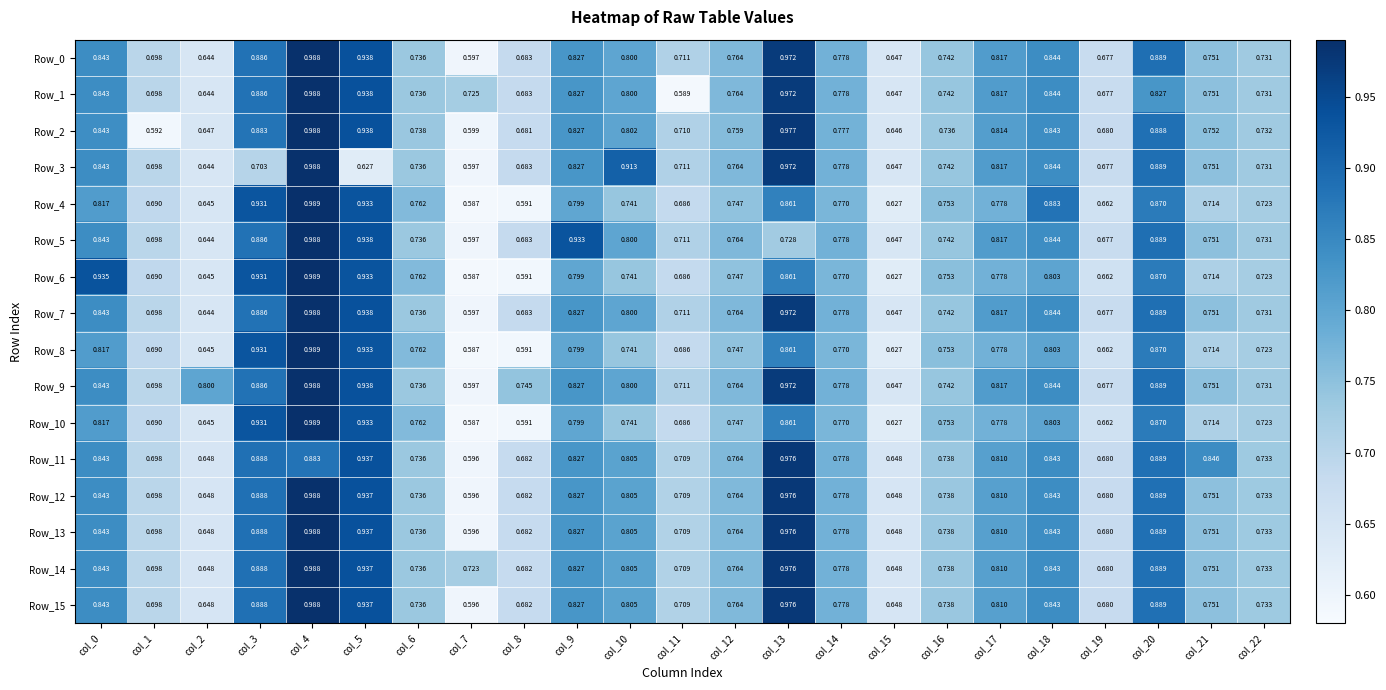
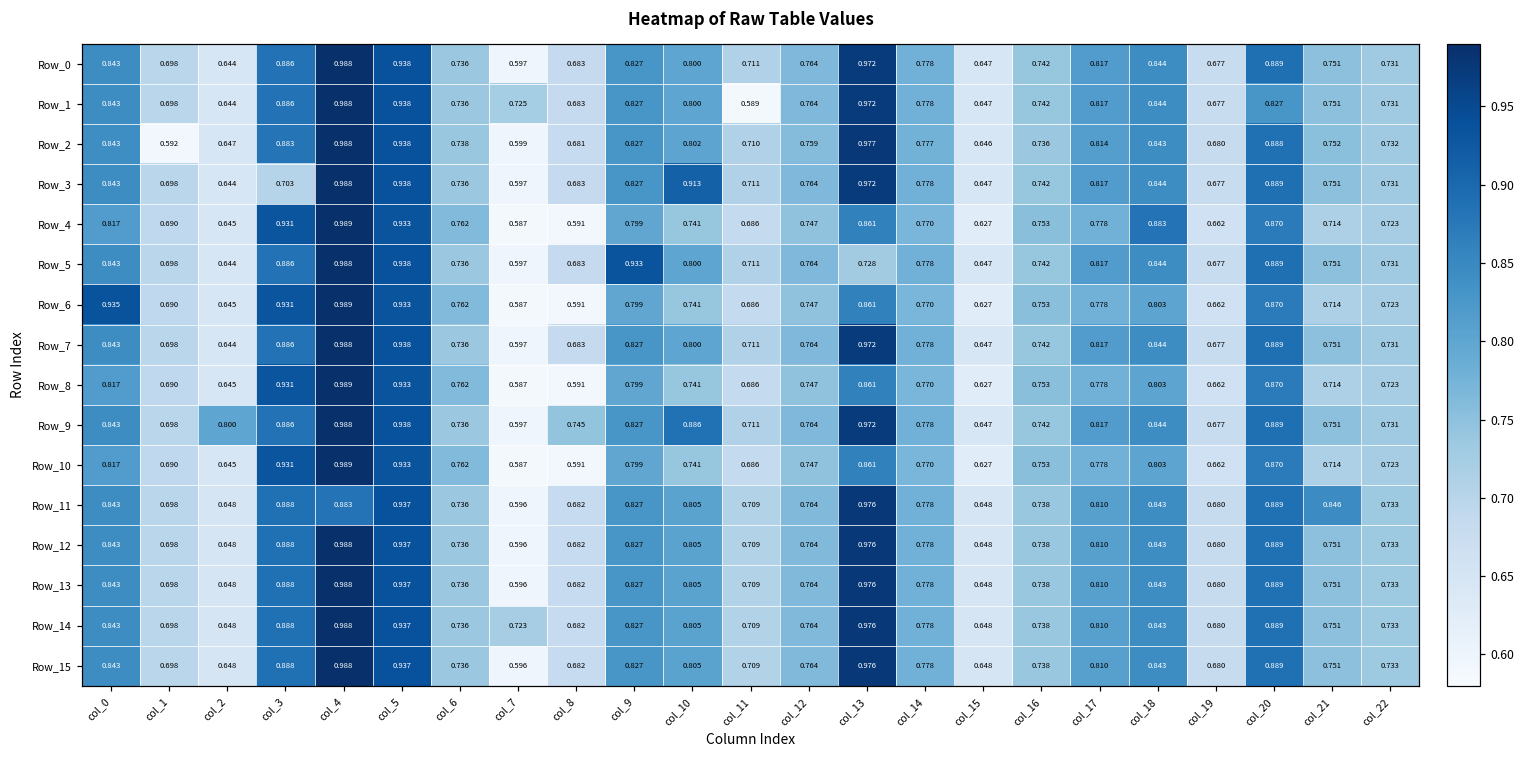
Row_3, col_5: 0.627 -> 0.938
Row_9, col_10: 0.800 -> 0.886
